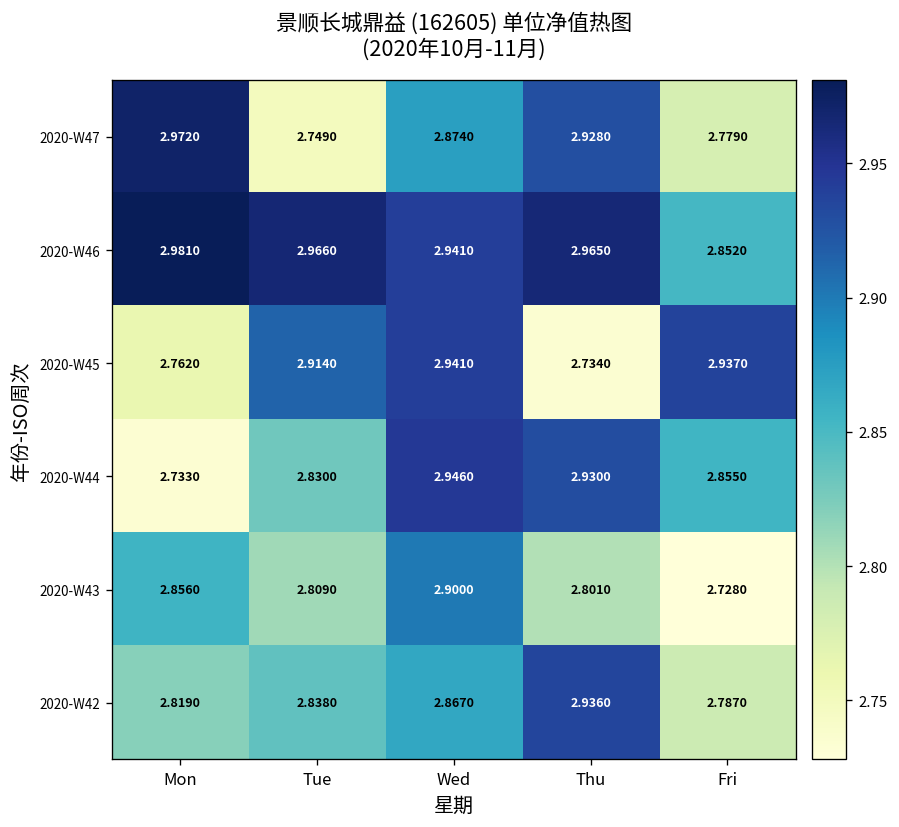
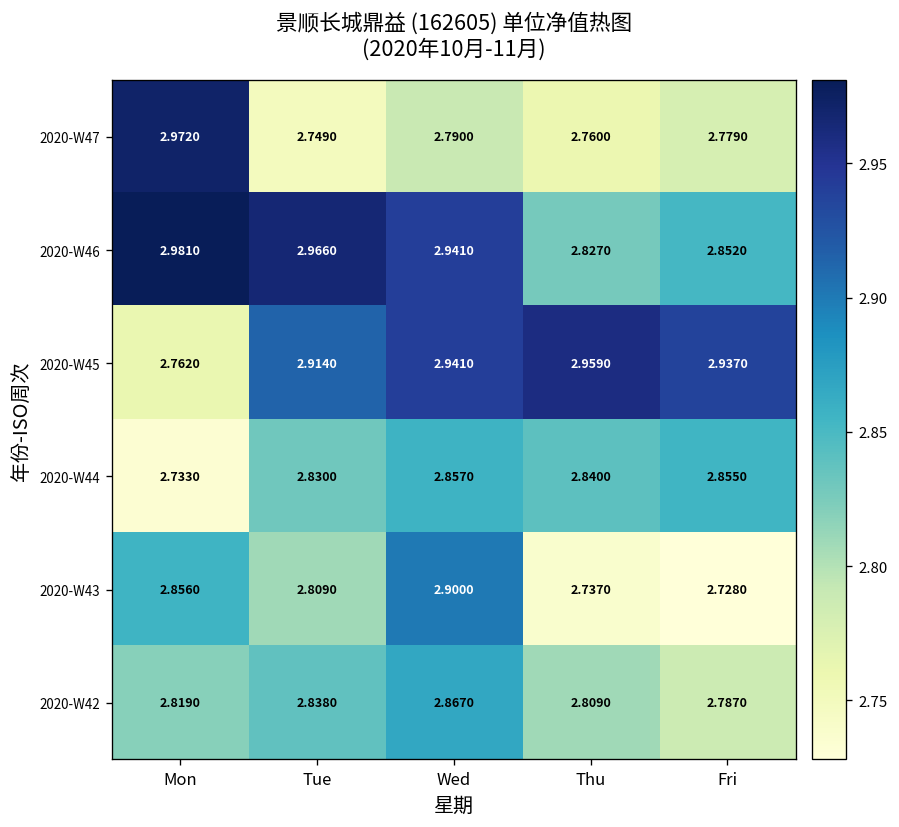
2020-W47, Wed: 2.8740 -> 2.7900
2020-W47, Thu: 2.9280 -> 2.7600
2020-W46, Thu: 2.9650 -> 2.8270
2020-W45, Thu: 2.7340 -> 2.9590
2020-W44, Wed: 2.9460 -> 2.8570
2020-W44, Thu: 2.9300 -> 2.8400
2020-W43, Thu: 2.8010 -> 2.7370
2020-W42, Thu: 2.9360 -> 2.8090
